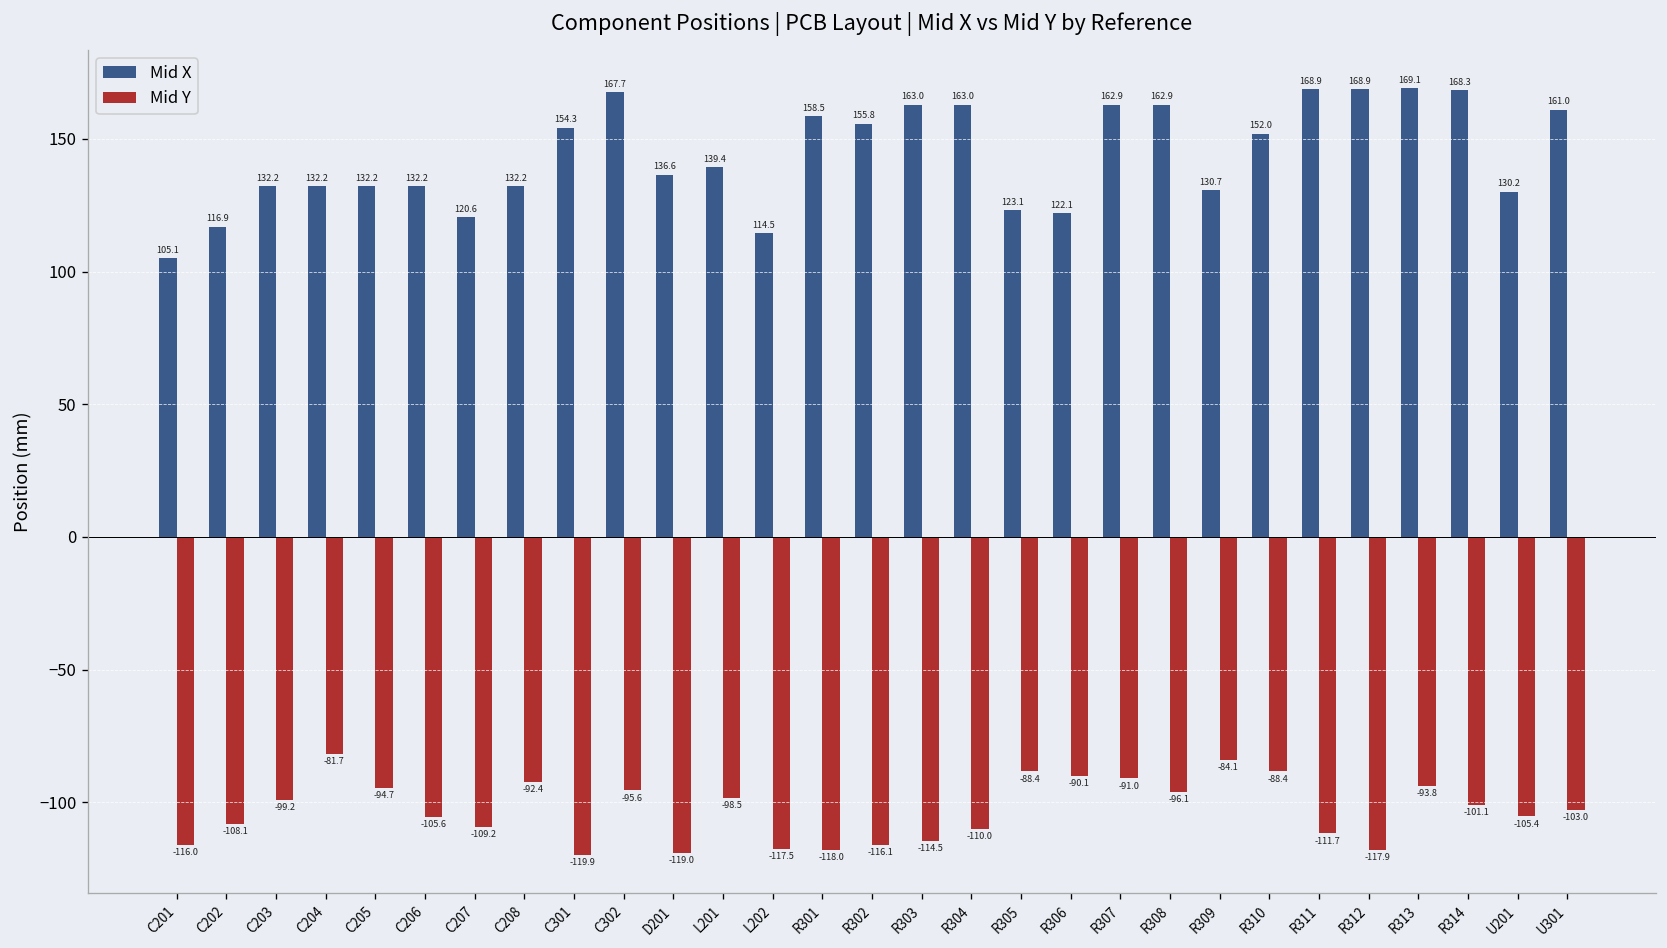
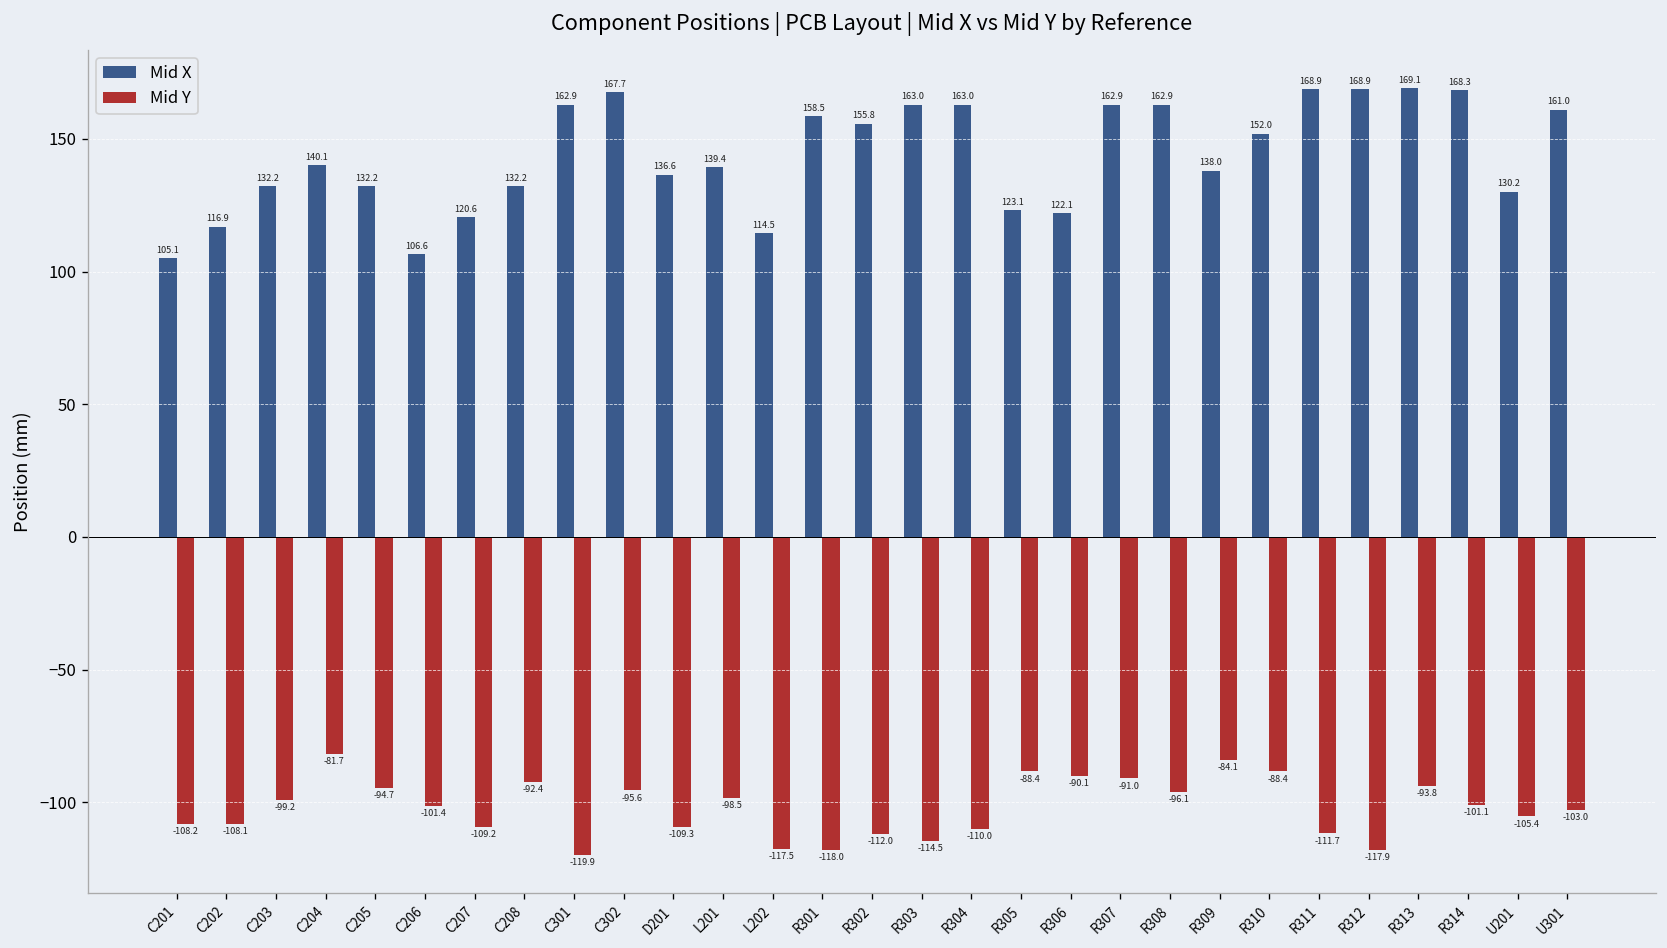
Mid Y, C201: -116.0 -> -108.2
Mid X, C204: 132.2 -> 140.1
Mid X, C206: 132.2 -> 106.6
Mid Y, C206: -105.6 -> -101.4
Mid X, C301: 154.3 -> 162.9
Mid Y, D201: -119.0 -> -109.3
Mid Y, R302: -116.1 -> -112.0
Mid X, R309: 130.7 -> 138.0
